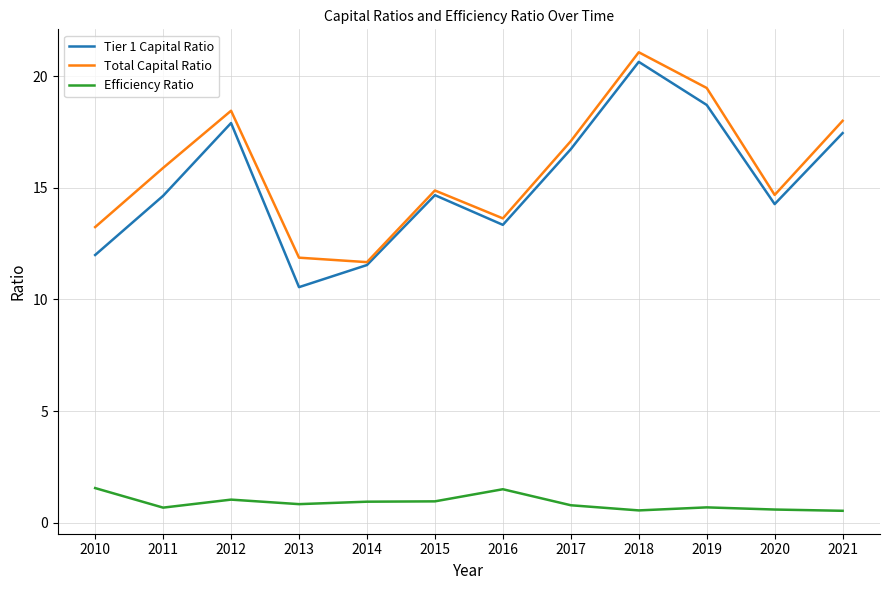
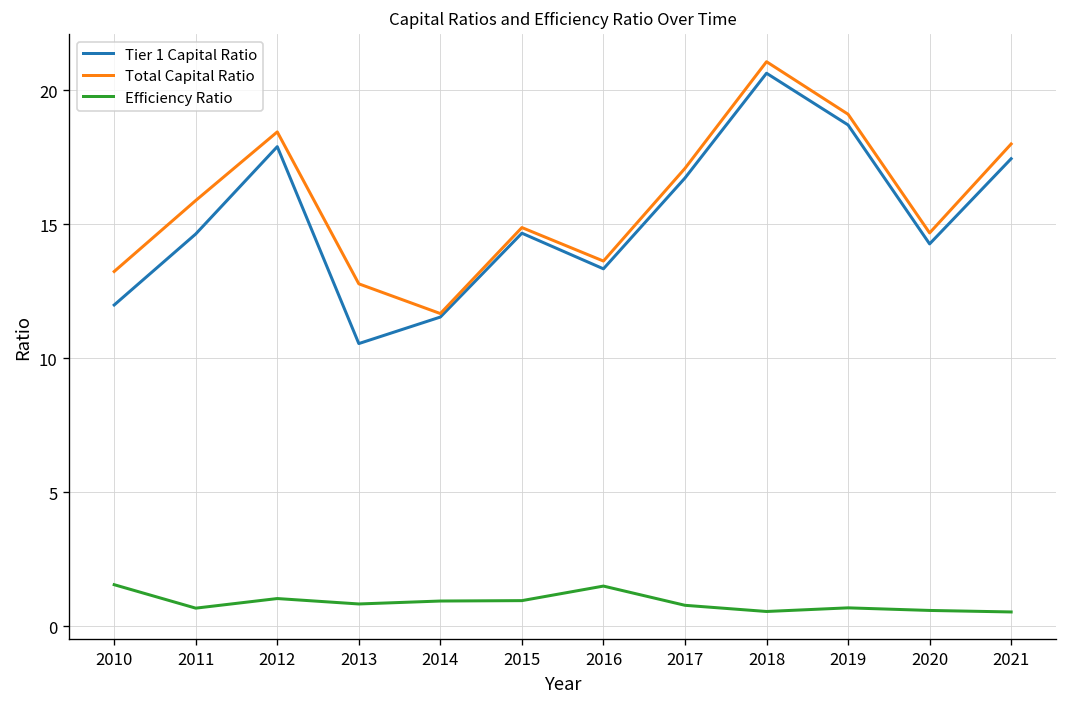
Total Capital Ratio, 2013: 11.9 -> 12.8
Total Capital Ratio, 2019: 19.5 -> 19.1
